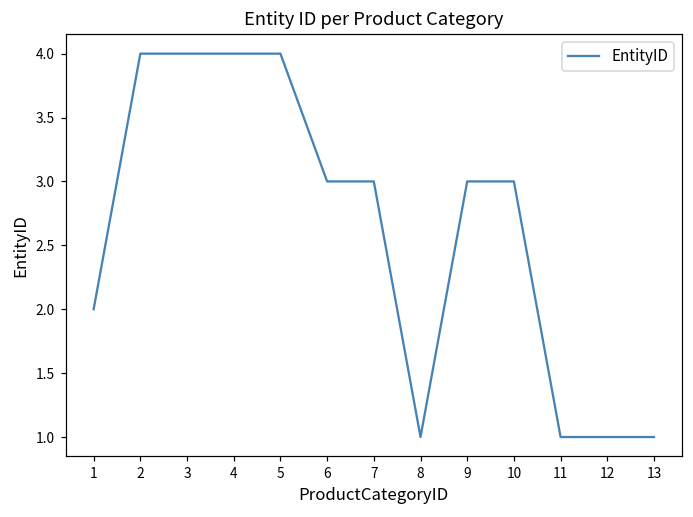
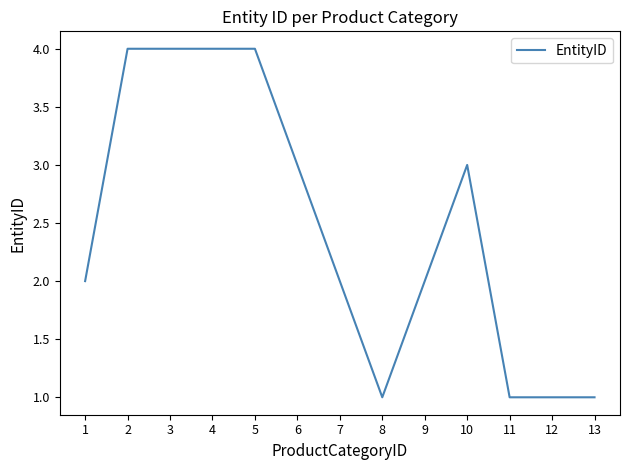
7: 3 -> 2
9: 3 -> 2
